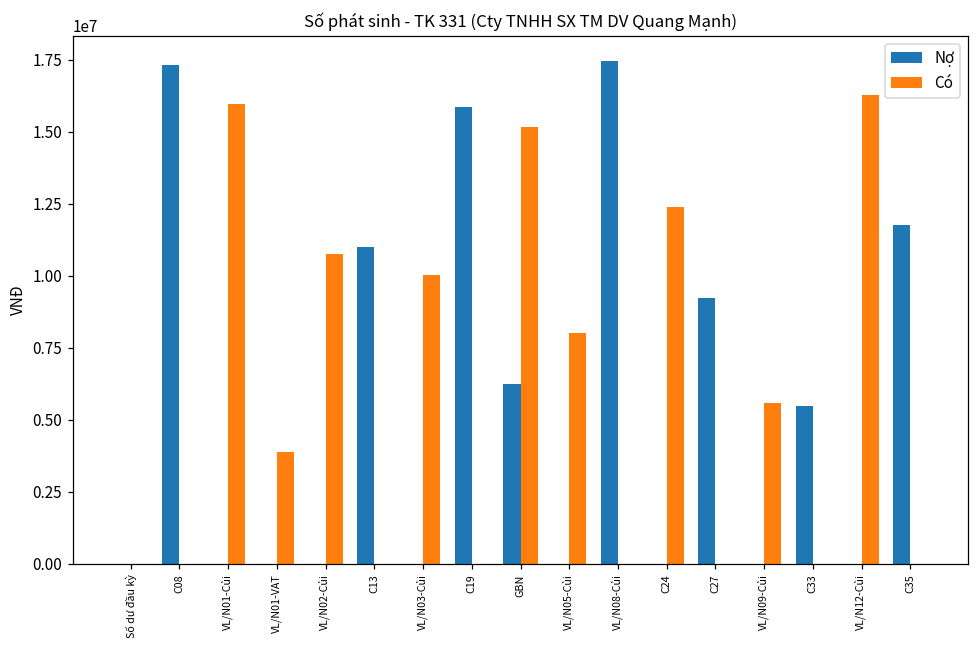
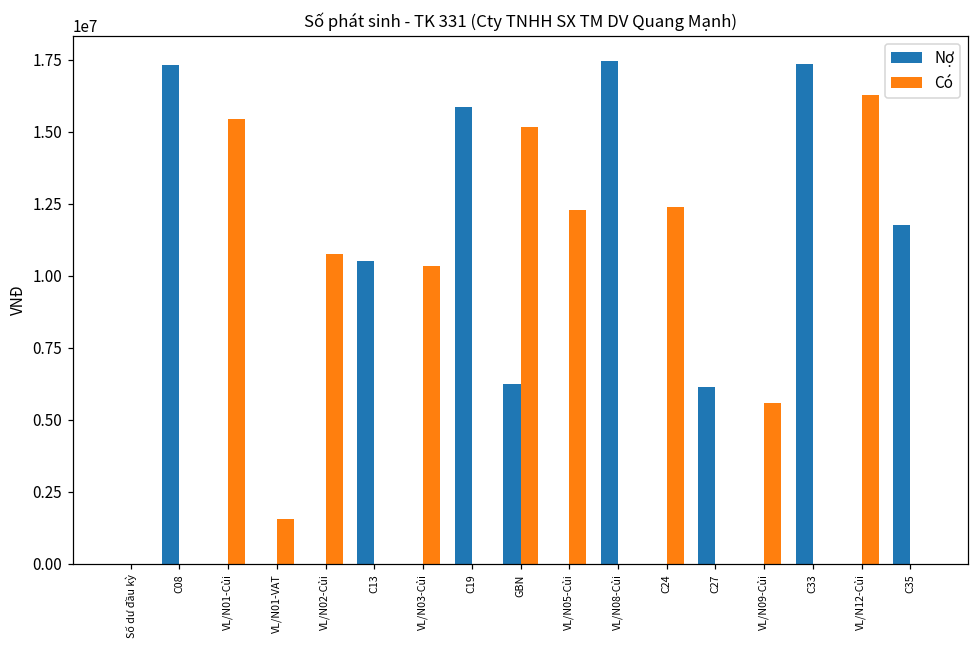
Có, VL/N01-Củi: 15900000 -> 15500000
Có, VL/N01-VAT: 3900000 -> 1500000
Nợ, C13: 11000000 -> 10500000
Có, VL/N03-Củi: 10000000 -> 10300000
Có, VL/N05-Củi: 8000000 -> 12300000
Nợ, C27: 9200000 -> 6100000
Nợ, C33: 5500000 -> 17300000
